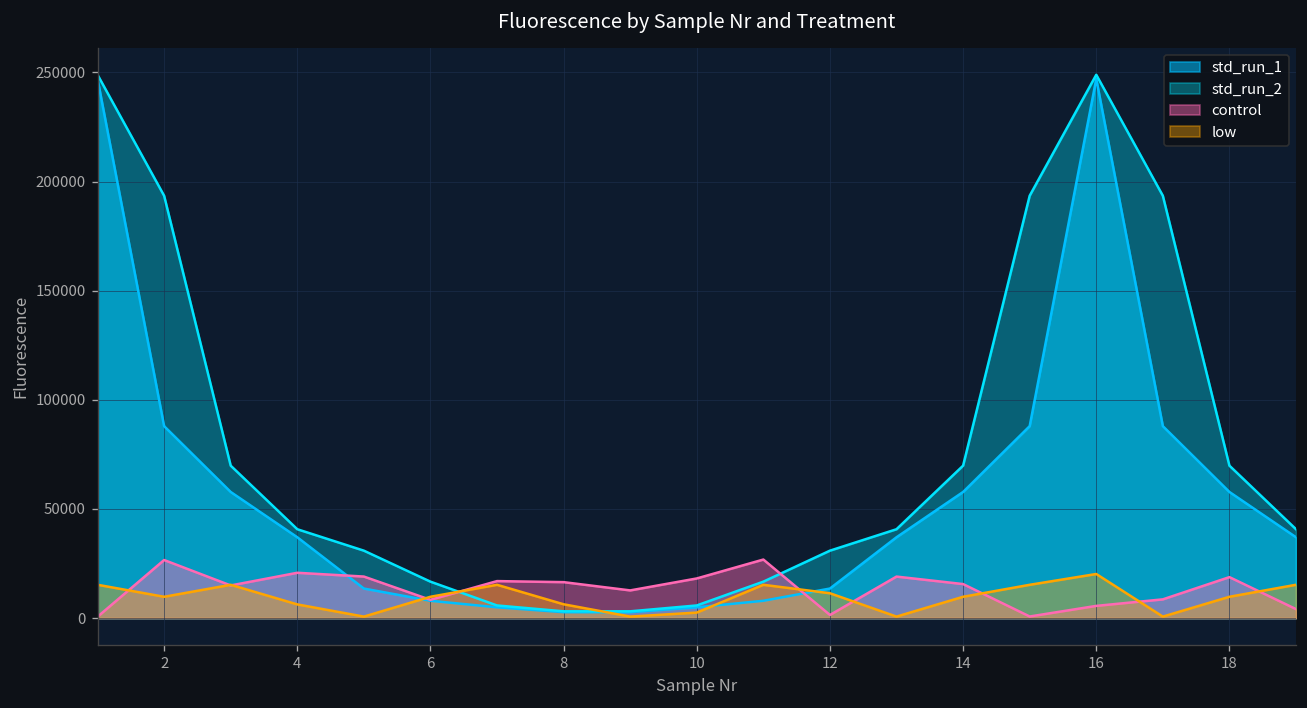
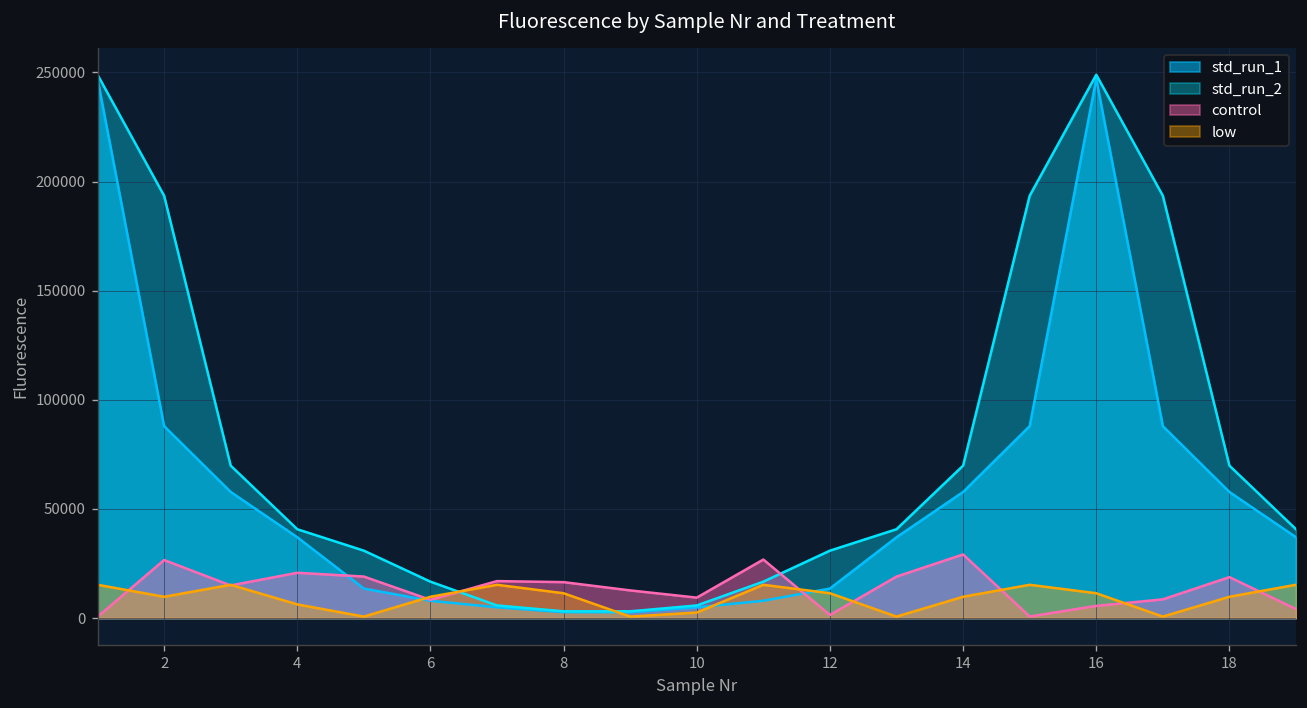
low, 8: 6000 -> 11000
control, 10: 18000 -> 9000
control, 14: 16000 -> 29000
low, 16: 20000 -> 11000
